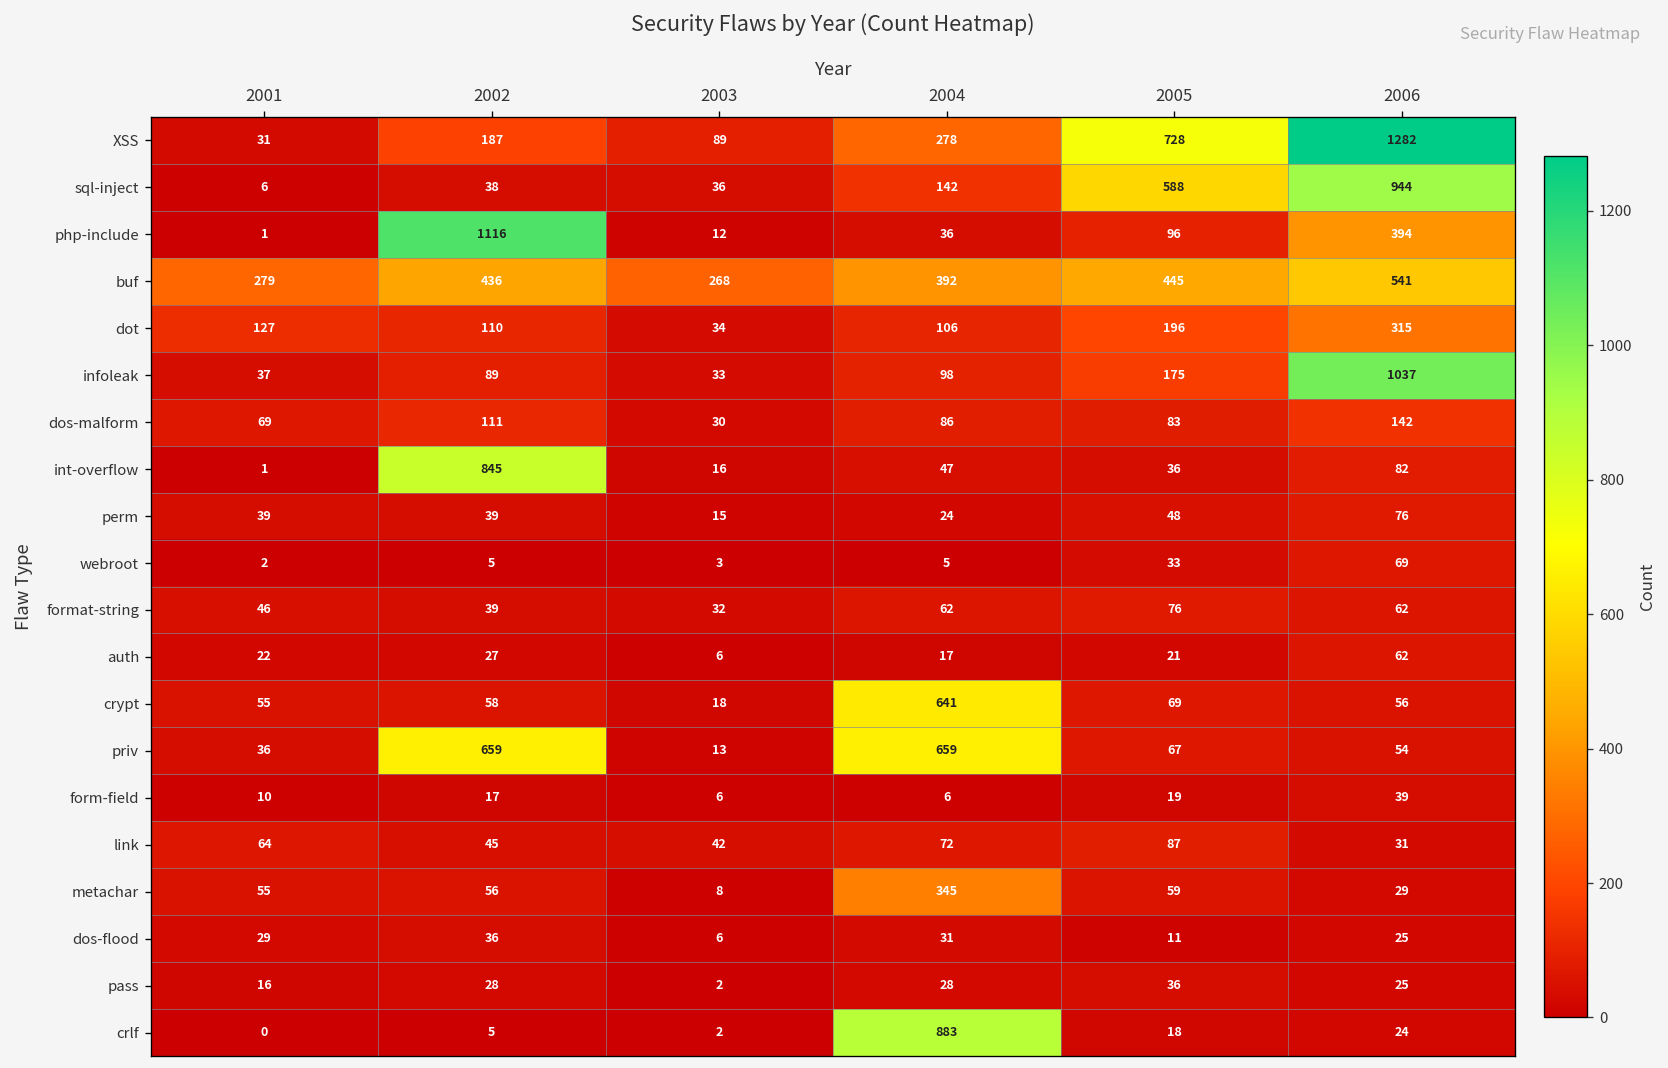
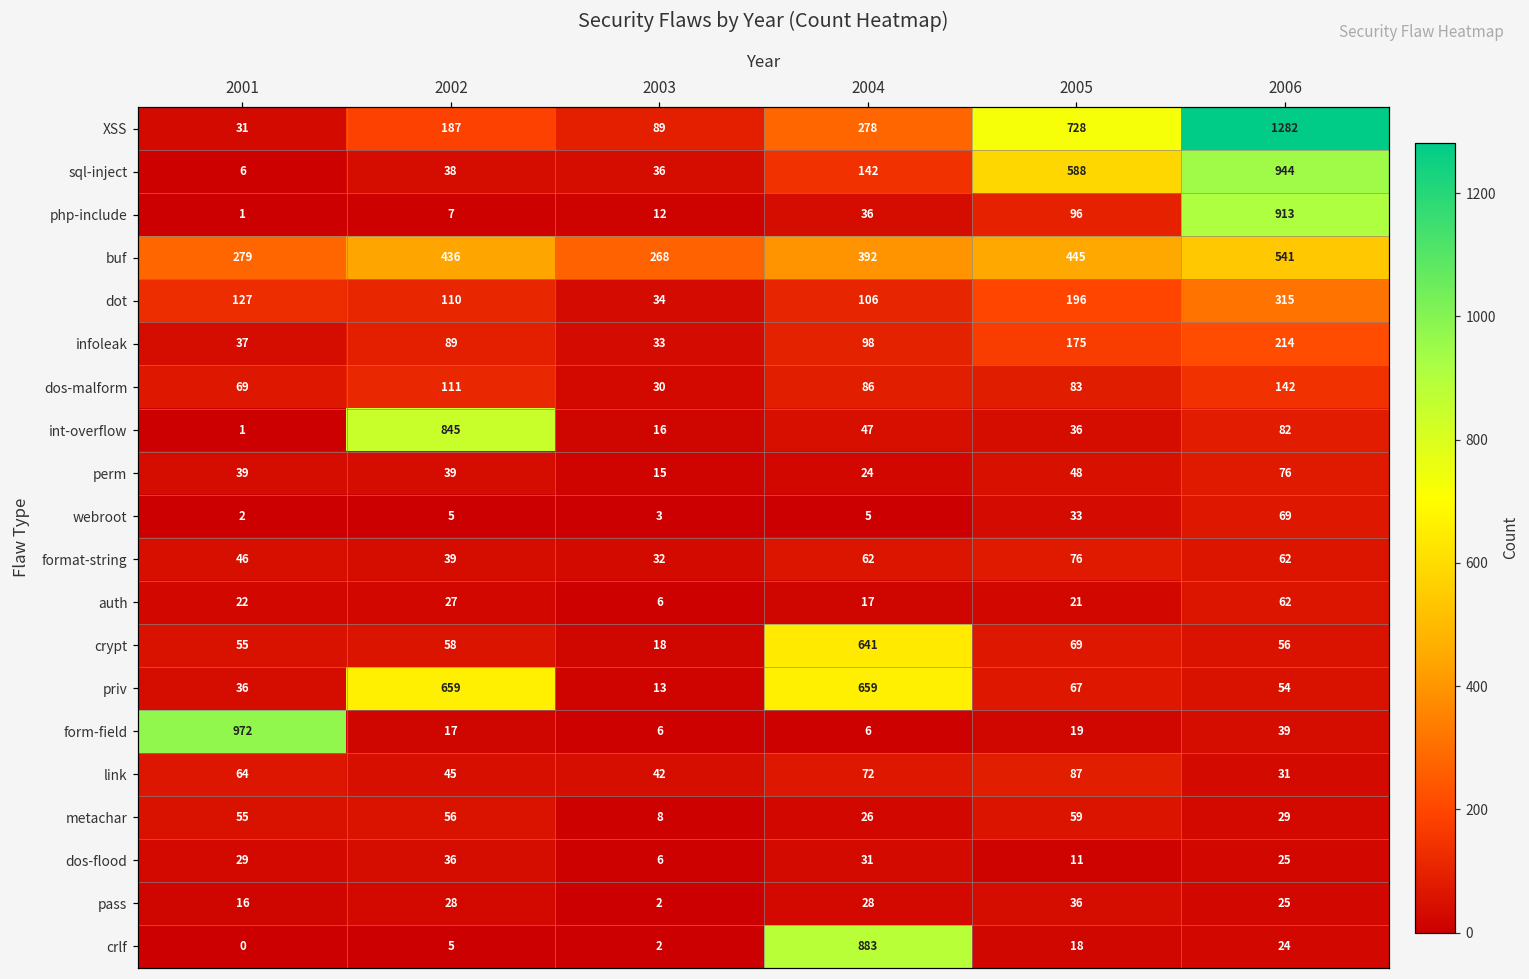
php-include, 2002: 1116 -> 7
php-include, 2006: 394 -> 913
infoleak, 2006: 1037 -> 214
form-field, 2001: 10 -> 972
metachar, 2004: 345 -> 26
